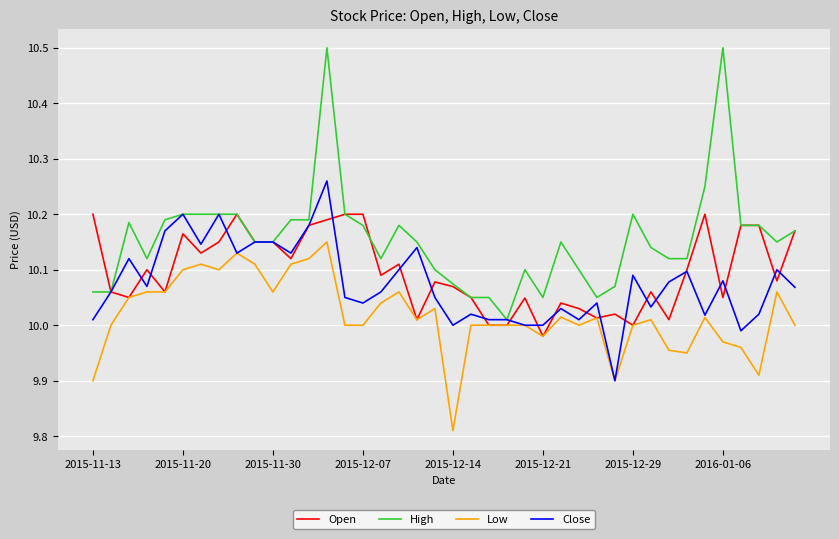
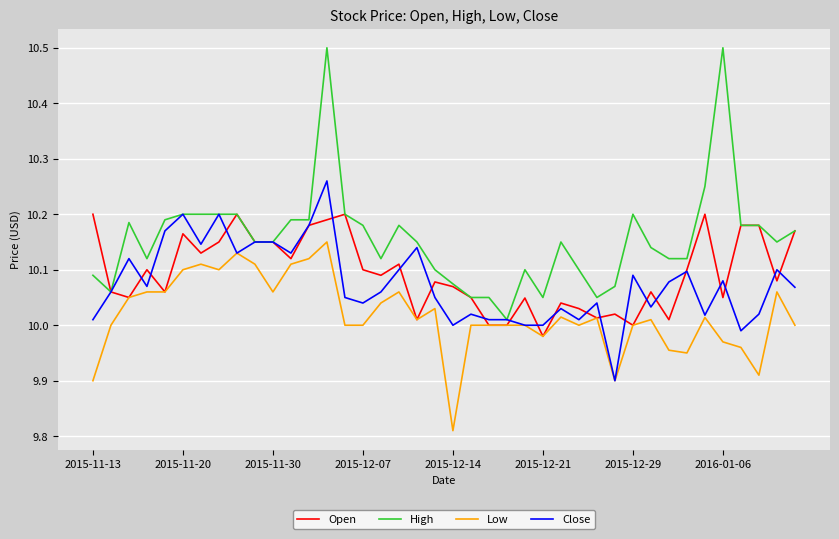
High, 2015-11-13: 10.06 -> 10.09
Open, 2015-12-07: 10.2 -> 10.1
